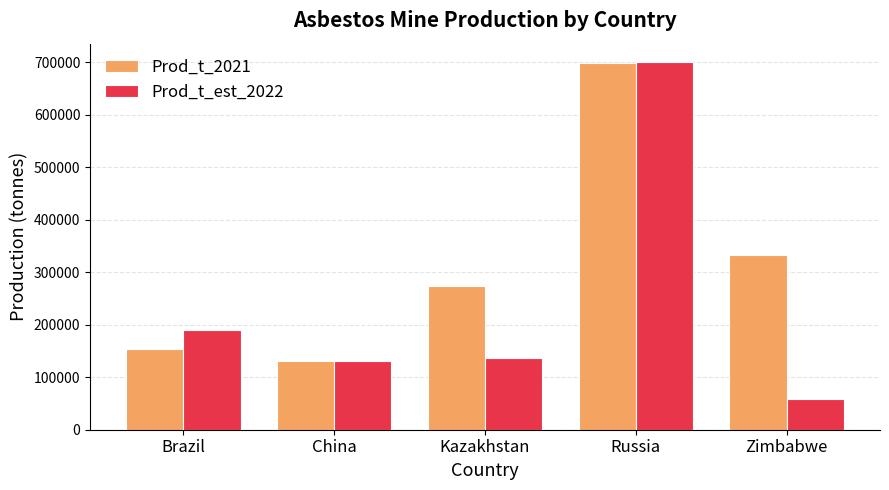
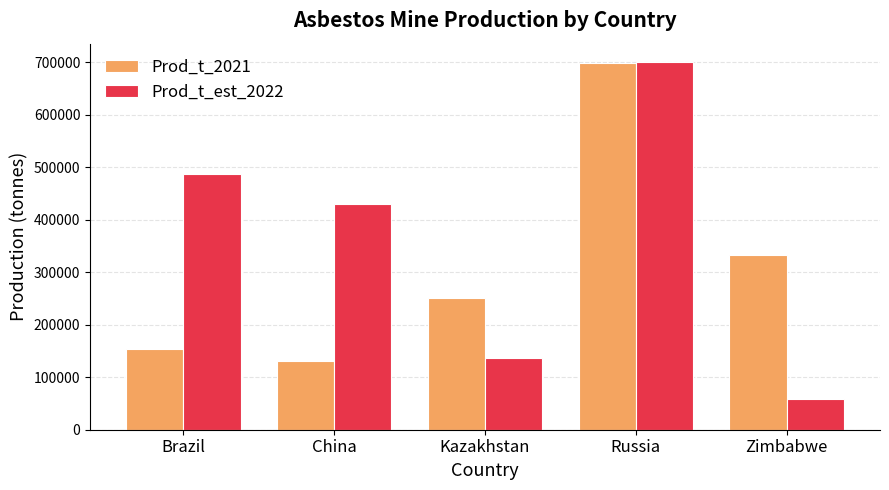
Prod_t_est_2022, Brazil: 190000 -> 490000
Prod_t_est_2022, China: 130000 -> 430000
Prod_t_2021, Kazakhstan: 270000 -> 250000
